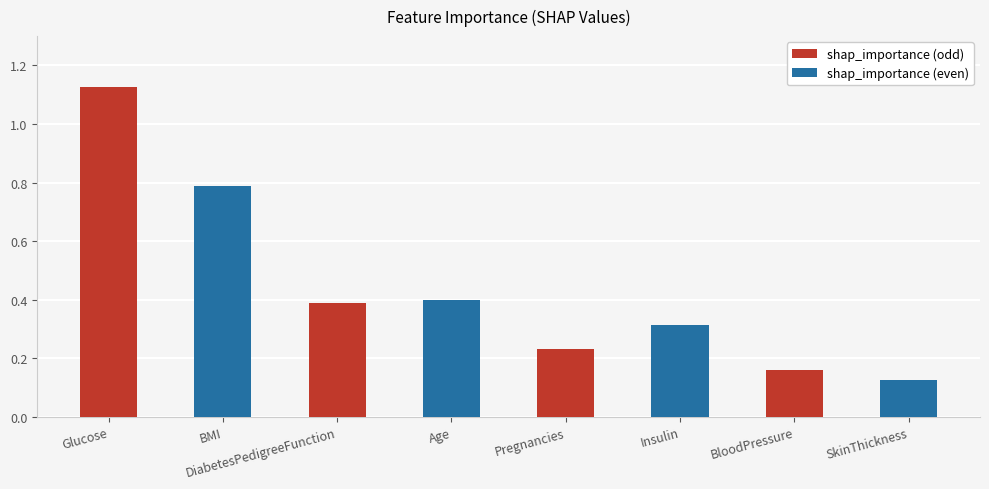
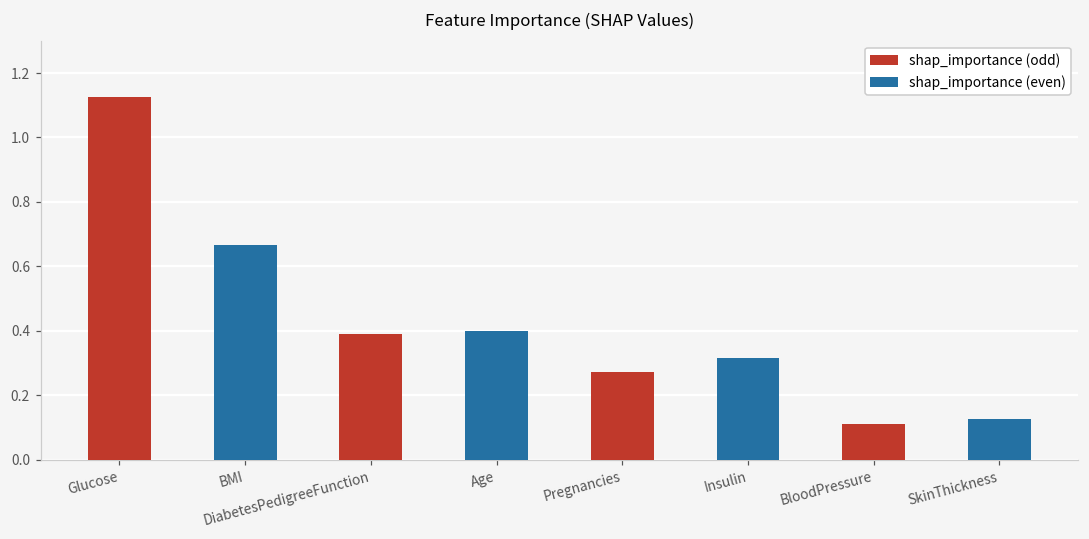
BMI: 0.79 -> 0.66
Pregnancies: 0.23 -> 0.27
BloodPressure: 0.16 -> 0.11
